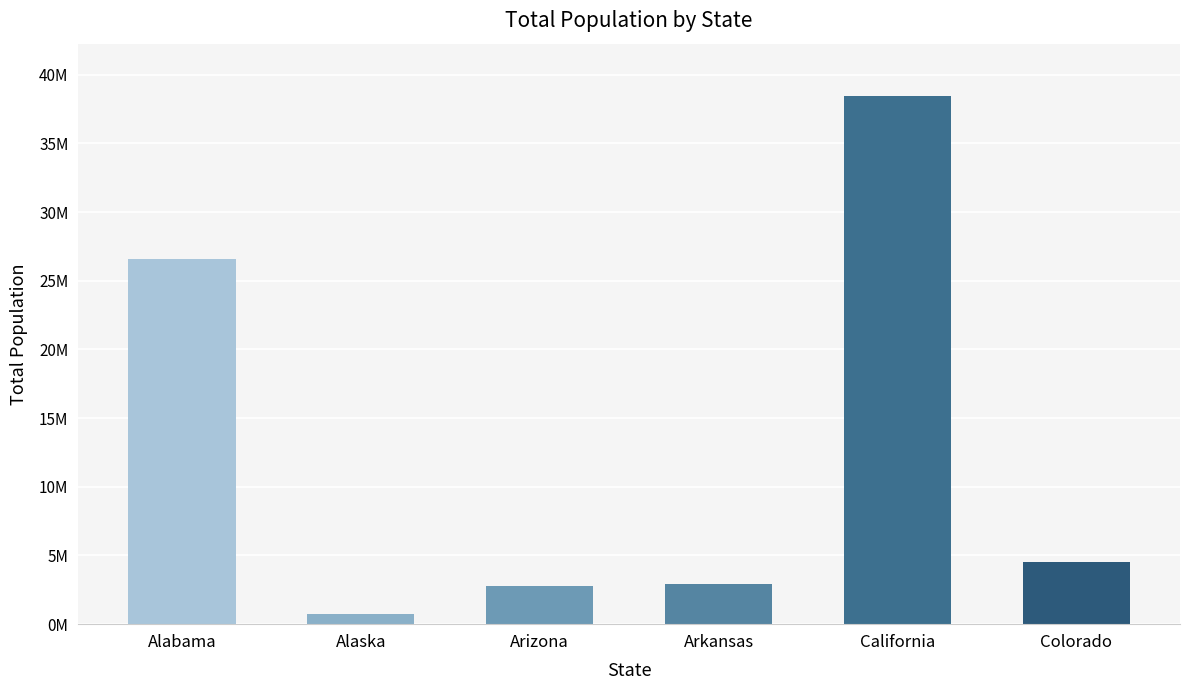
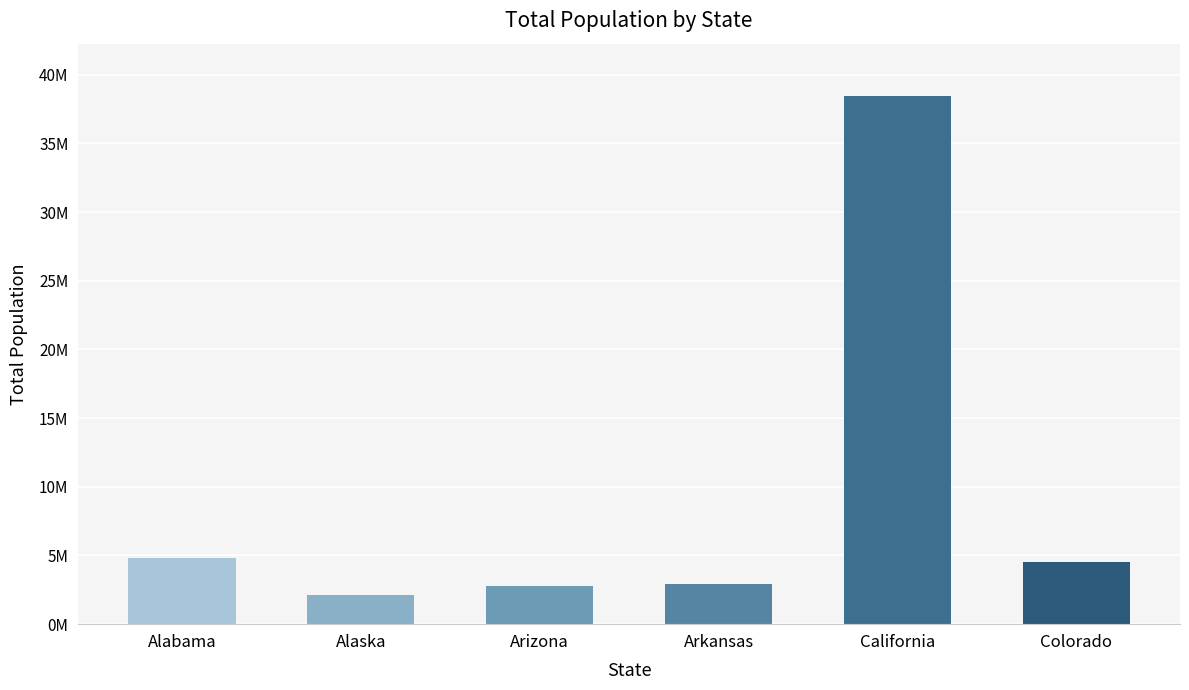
Alabama: 26600000 -> 4800000
Alaska: 700000 -> 2100000
